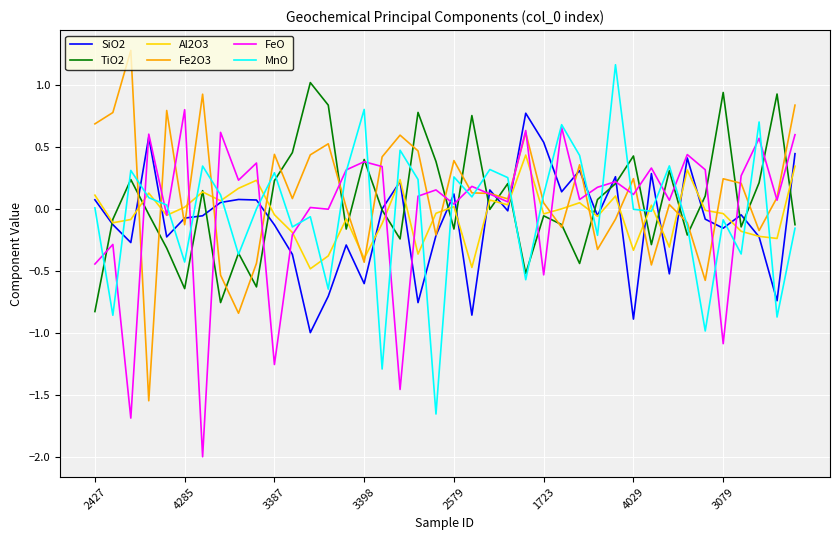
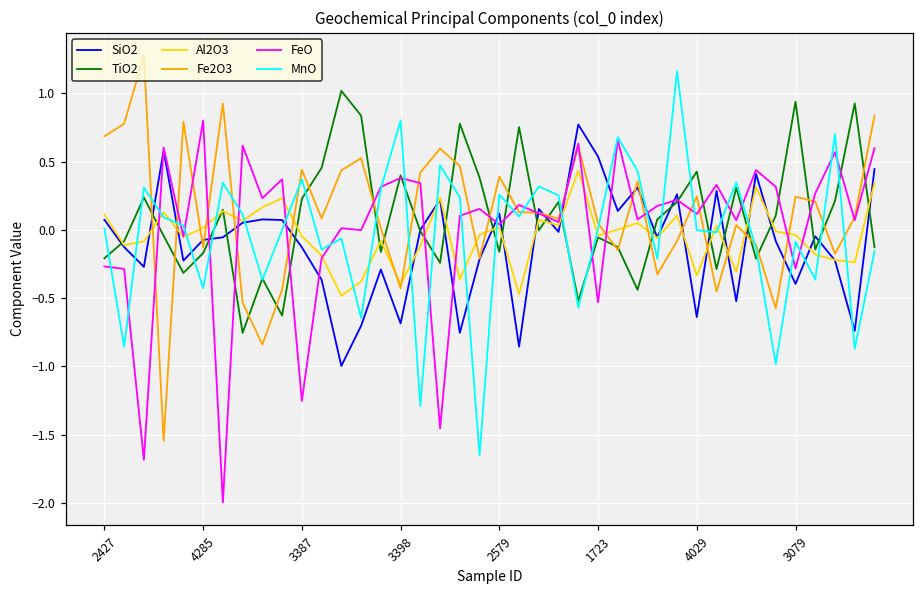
TiO2, 2427: -0.83 -> -0.21
FeO, 2427: -0.44 -> -0.27
TiO2, 4285: -0.64 -> -0.17
MnO, 3387: 0.29 -> 0.37
SiO2, 3398: -0.60 -> -0.69
MnO, 1723: 0.12 -> 0.01
SiO2, 4029: -0.89 -> -0.64
SiO2, 3079: -0.16 -> -0.40
FeO, 3079: -1.09 -> -0.28
